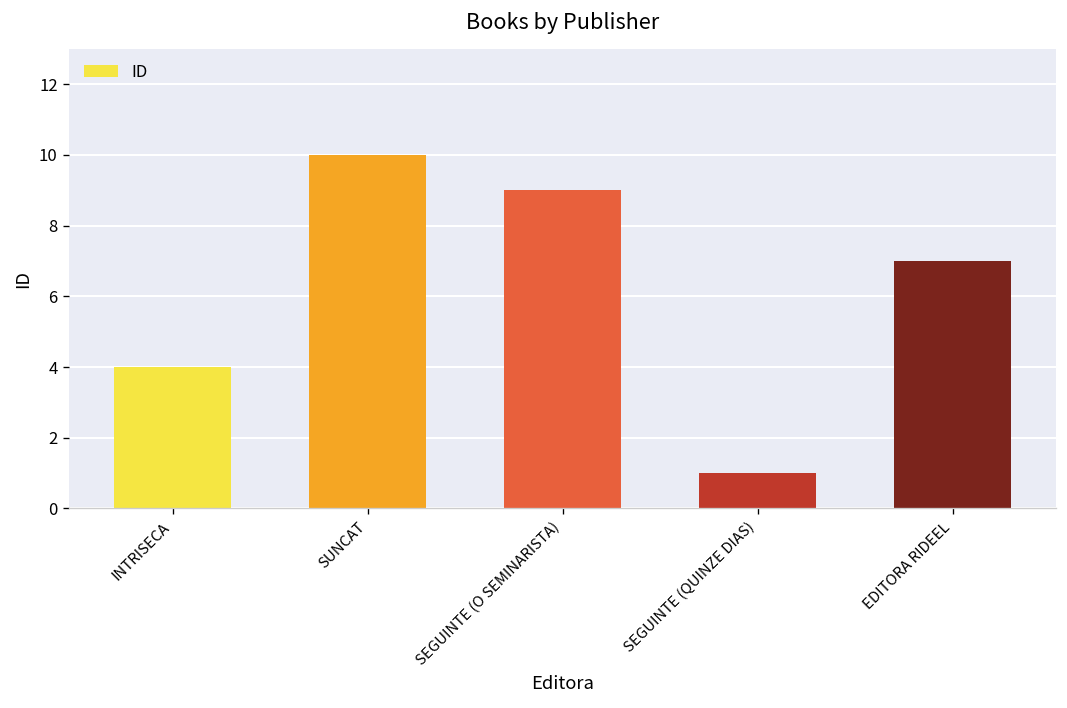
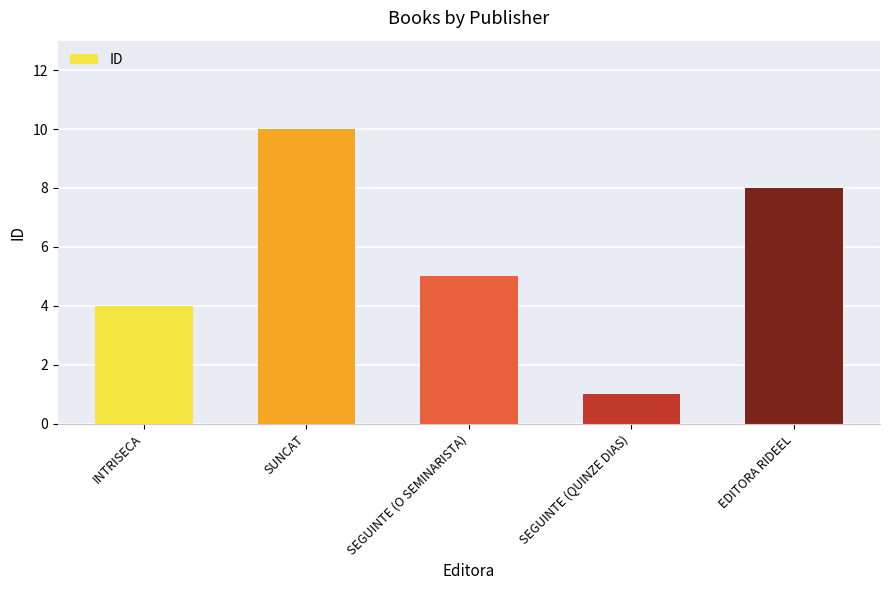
SEGUINTE (O SEMINARISTA): 9 -> 5
EDITORA RIDEEL: 7 -> 8
